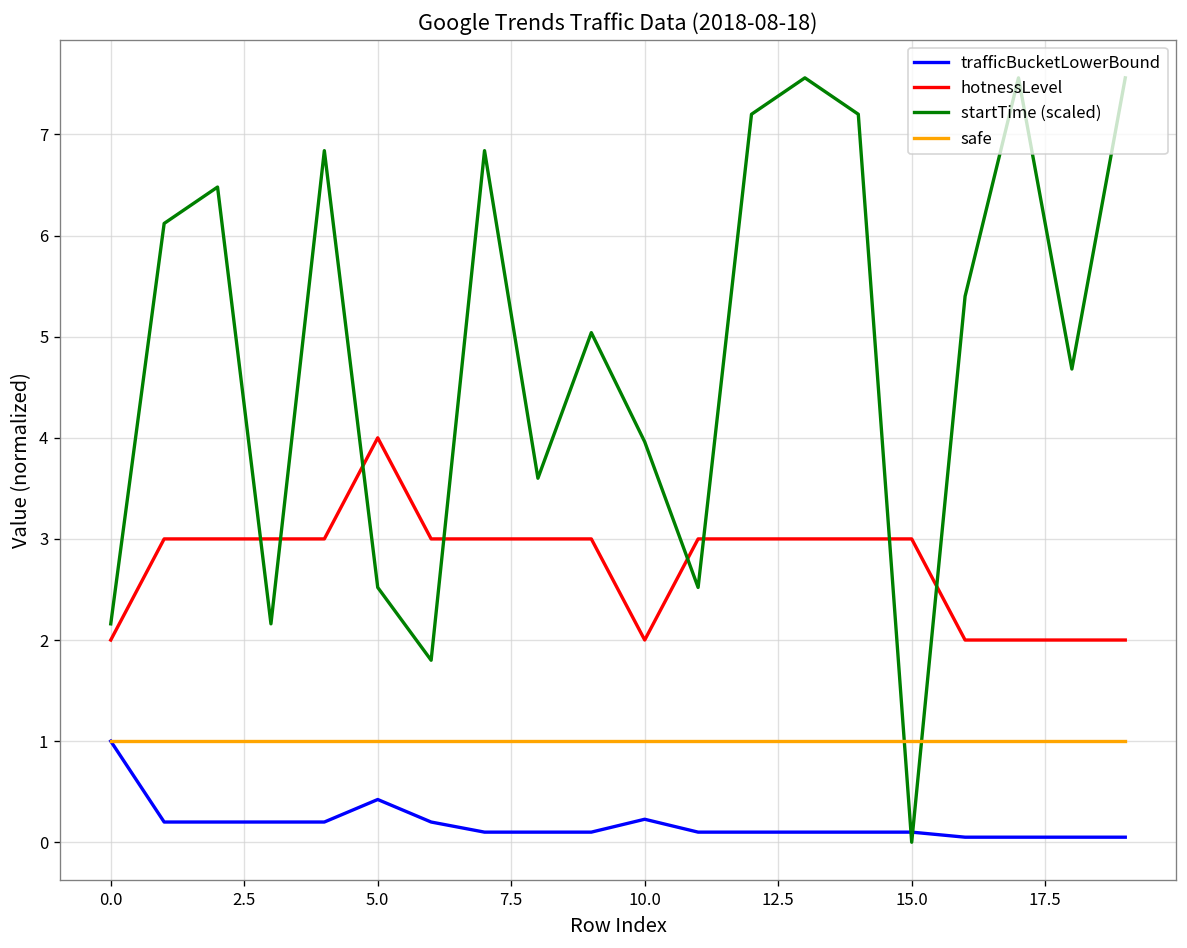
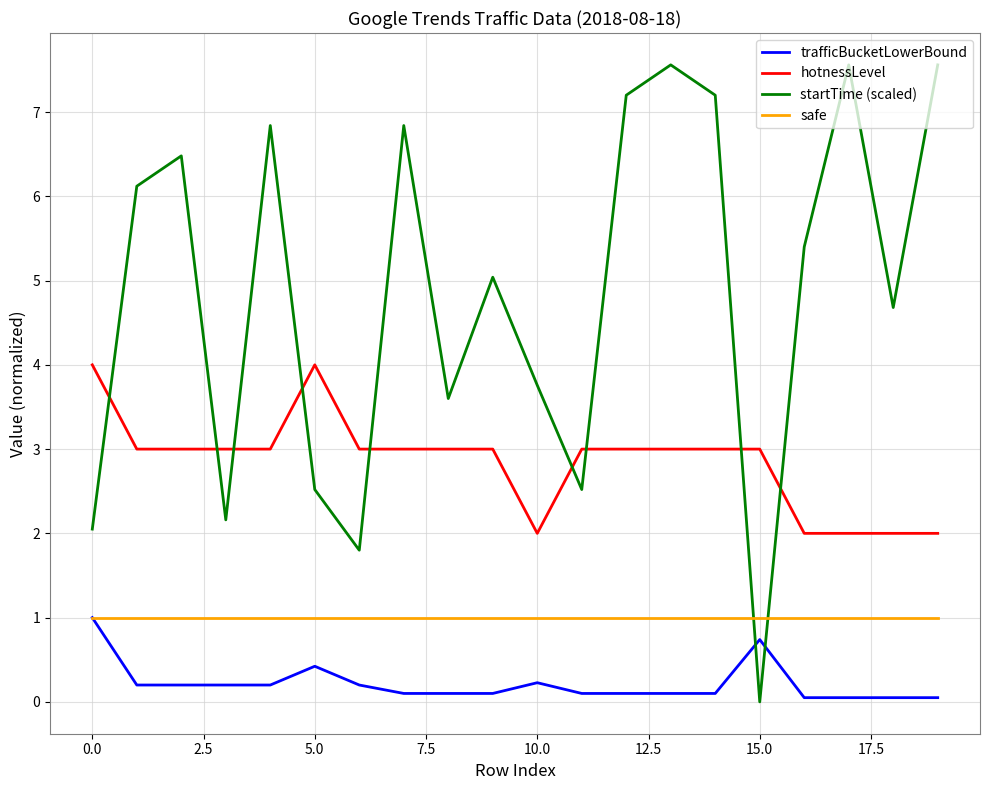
hotnessLevel, 0.0: 2 -> 4
startTime (scaled), 0.0: 2.2 -> 2.1
startTime (scaled), 10.0: 4.0 -> 3.8
trafficBucketLowerBound, 15.0: 0.1 -> 0.7
